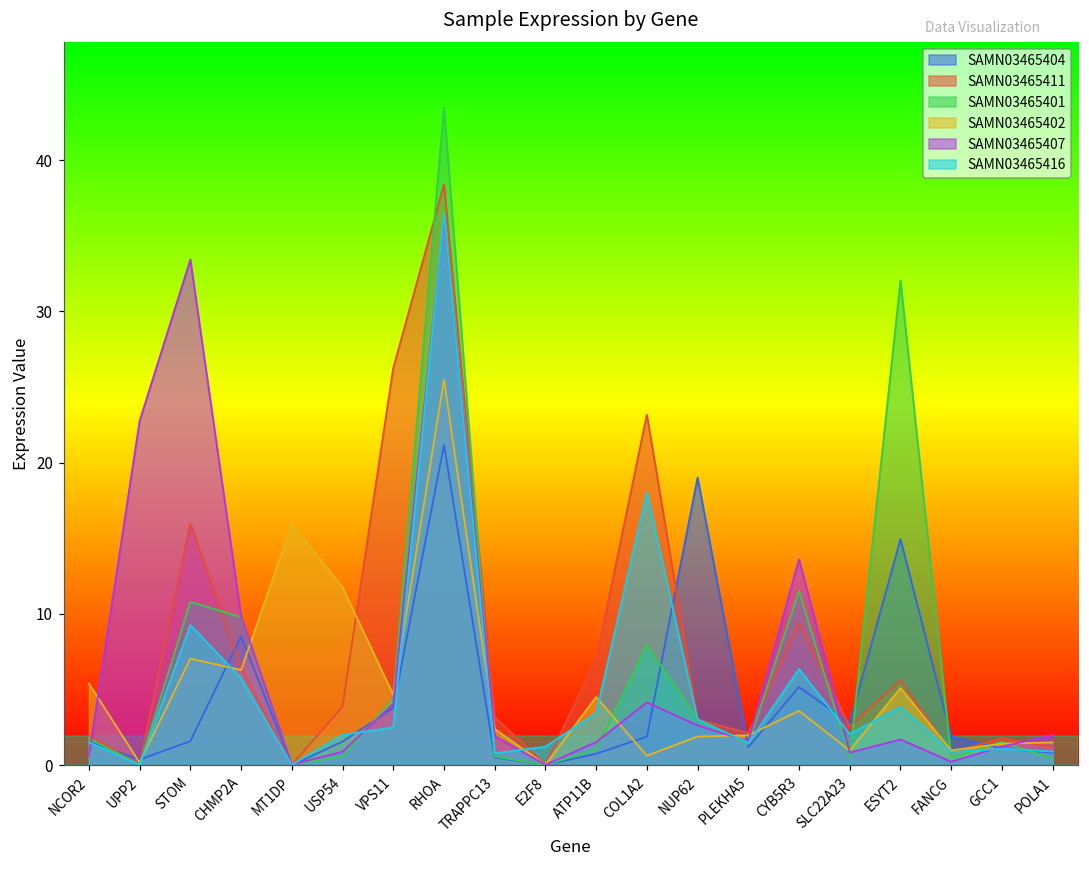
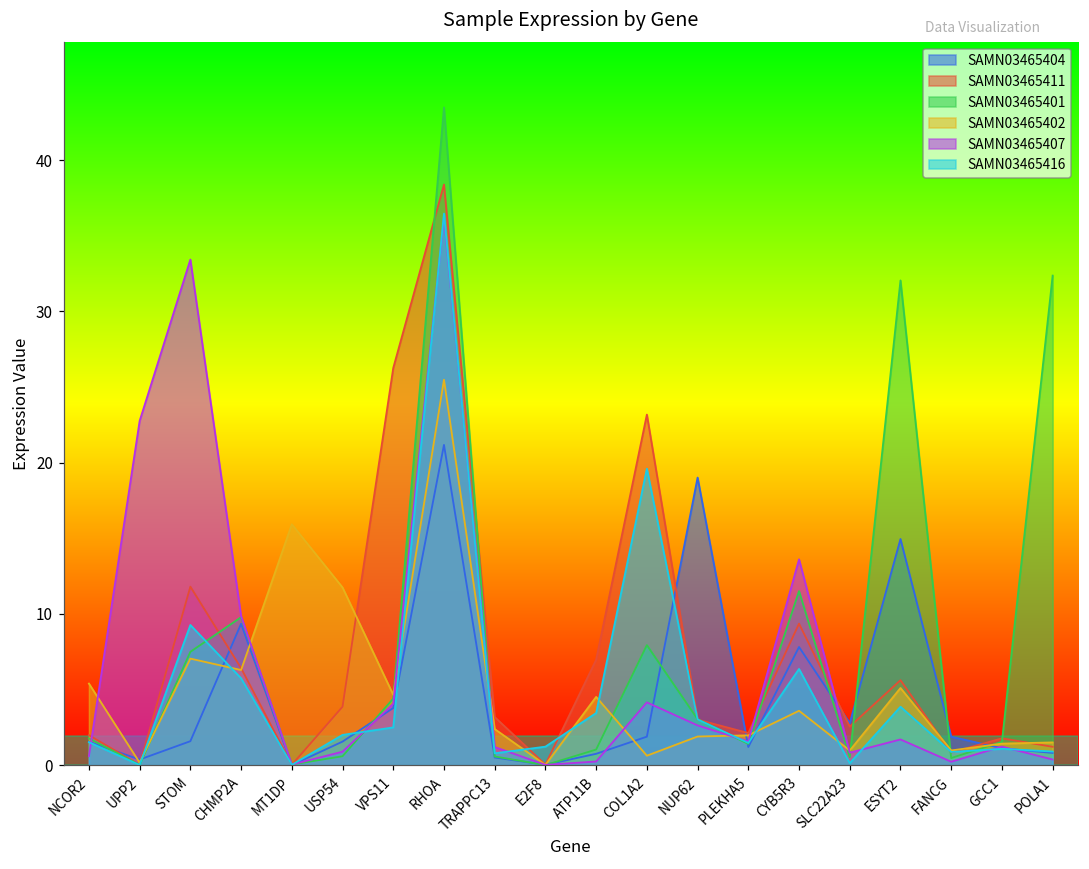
SAMN03465411, STOM: 16.0 -> 11.8
SAMN03465401, STOM: 10.8 -> 7.5
SAMN03465404, CHMP2A: 8.5 -> 9.3
SAMN03465407, TRAPPC13: 1.9 -> 1.2
SAMN03465407, ATP11B: 1.5 -> 0.2
SAMN03465416, COL1A2: 18.0 -> 19.6
SAMN03465404, CYB5R3: 5.2 -> 7.8
SAMN03465416, SLC22A23: 2.1 -> 0.1
SAMN03465401, POLA1: 0.4 -> 32.4
SAMN03465407, POLA1: 2.0 -> 0.4
